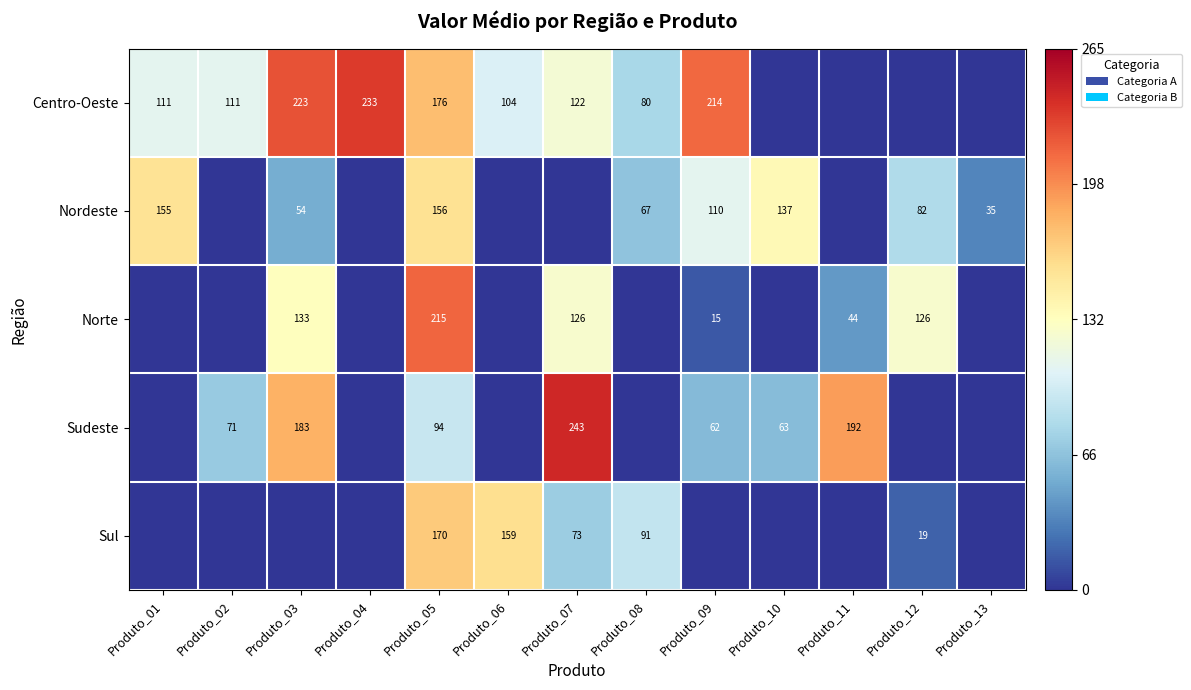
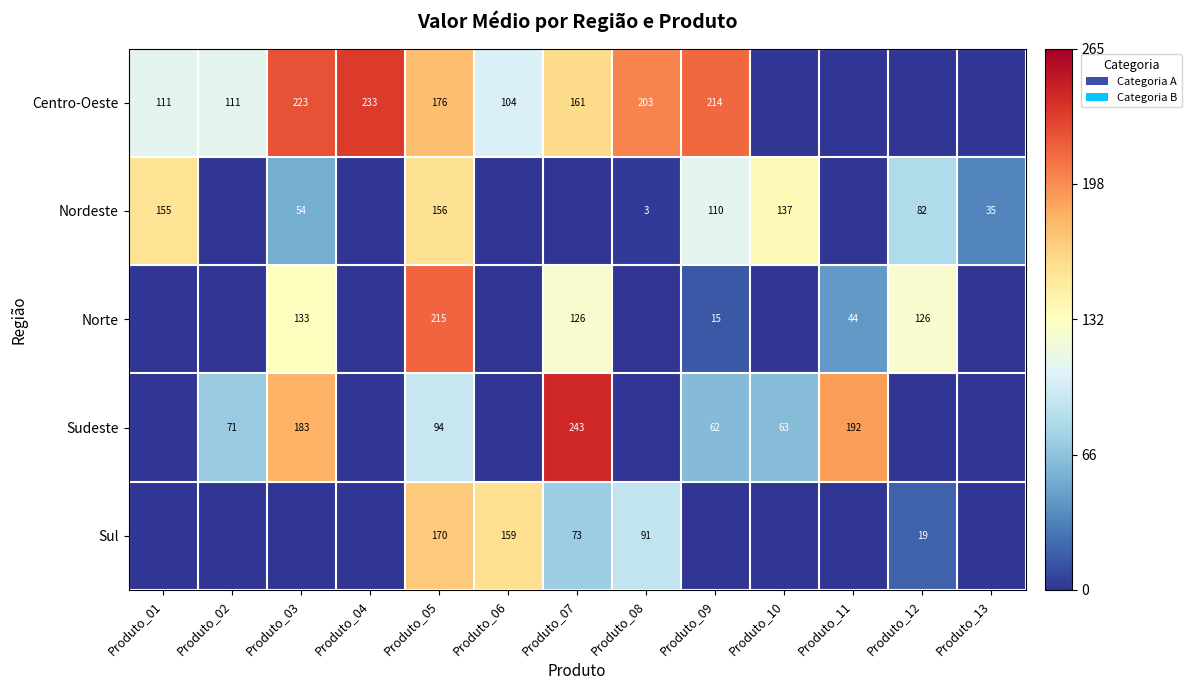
Centro-Oeste, Produto_07: 122 -> 161
Centro-Oeste, Produto_08: 80 -> 203
Nordeste, Produto_08: 67 -> 3
